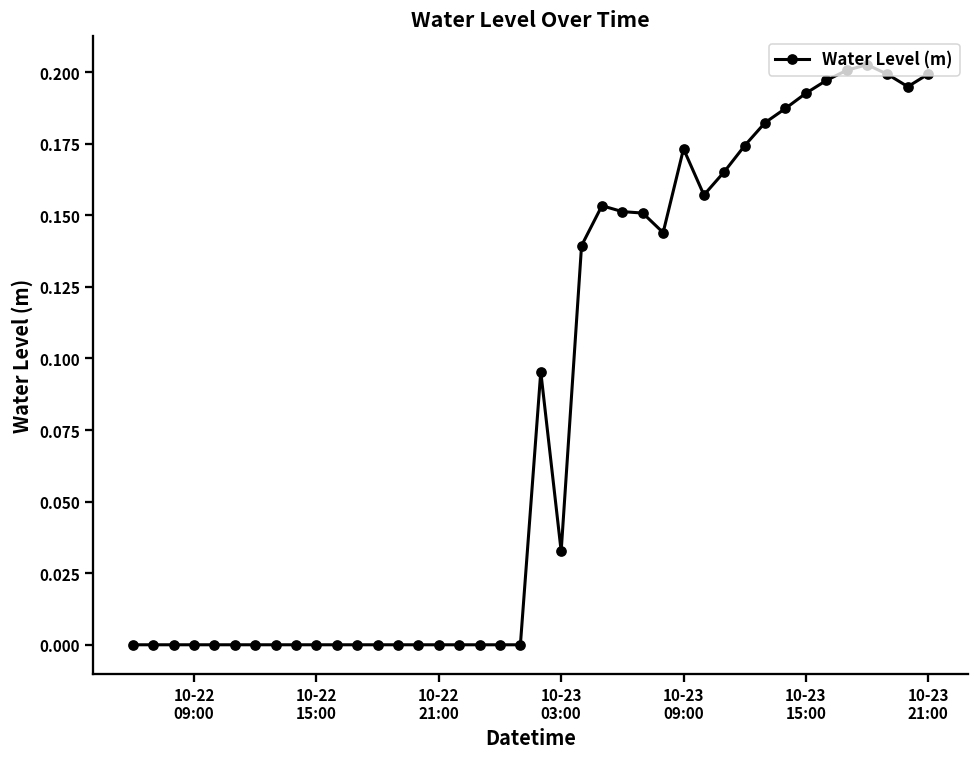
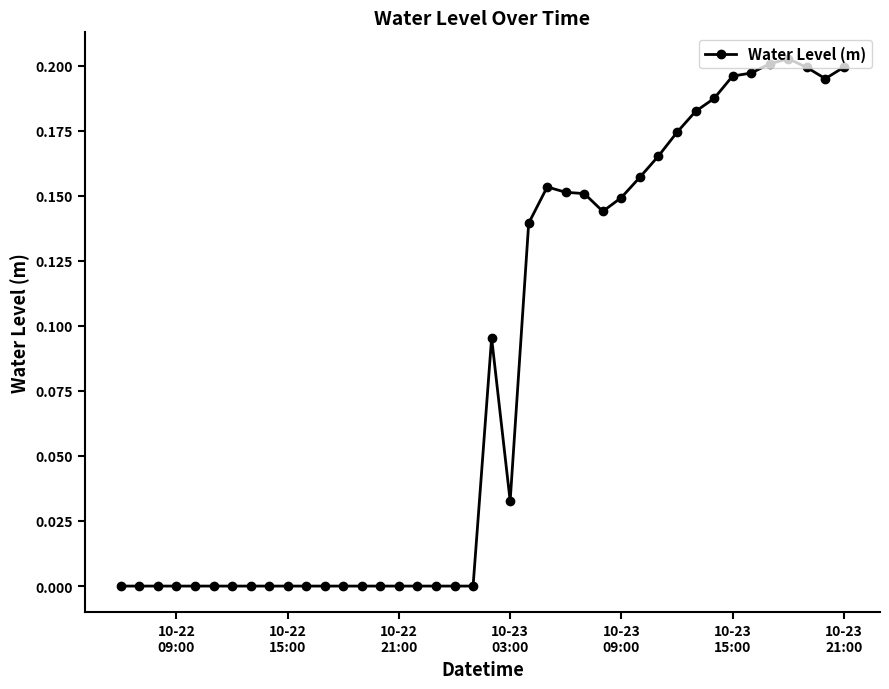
10-23 09:00: 0.173 -> 0.149
10-23 15:00: 0.193 -> 0.196
